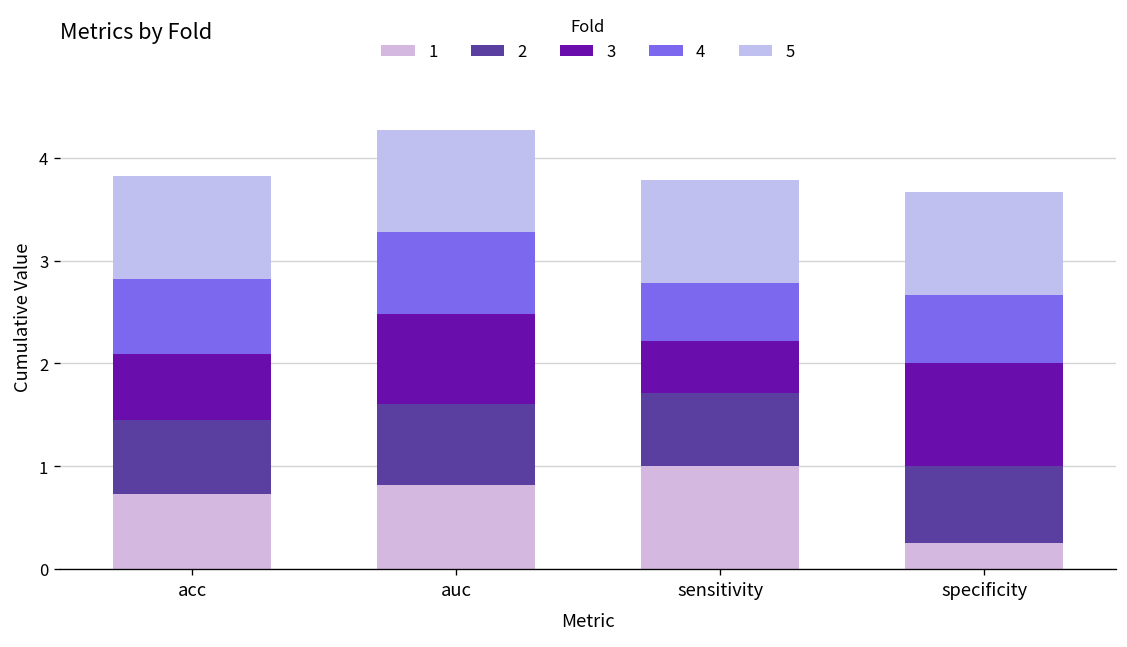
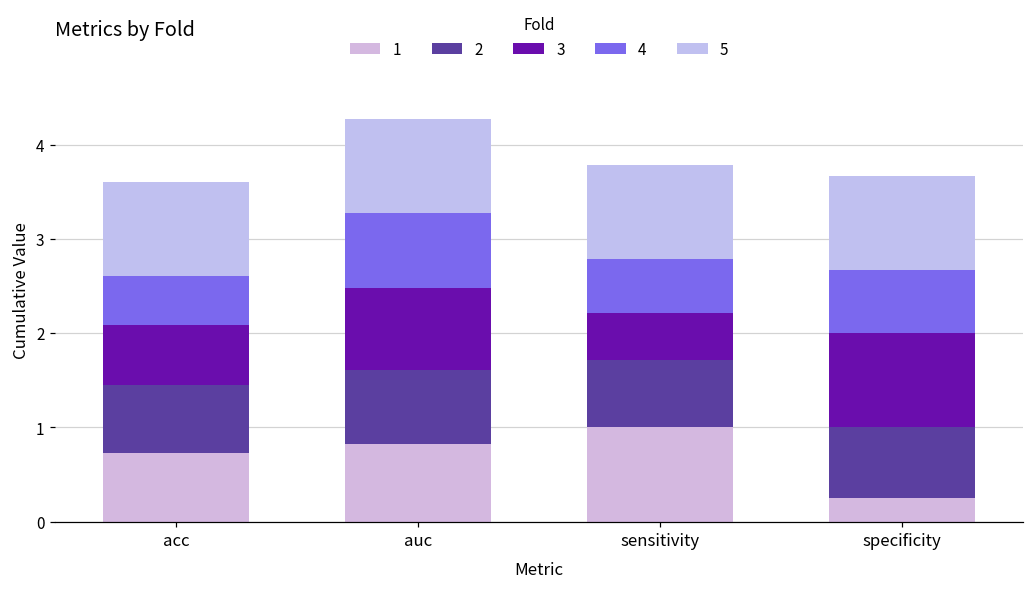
4, acc: 0.7 -> 0.5
